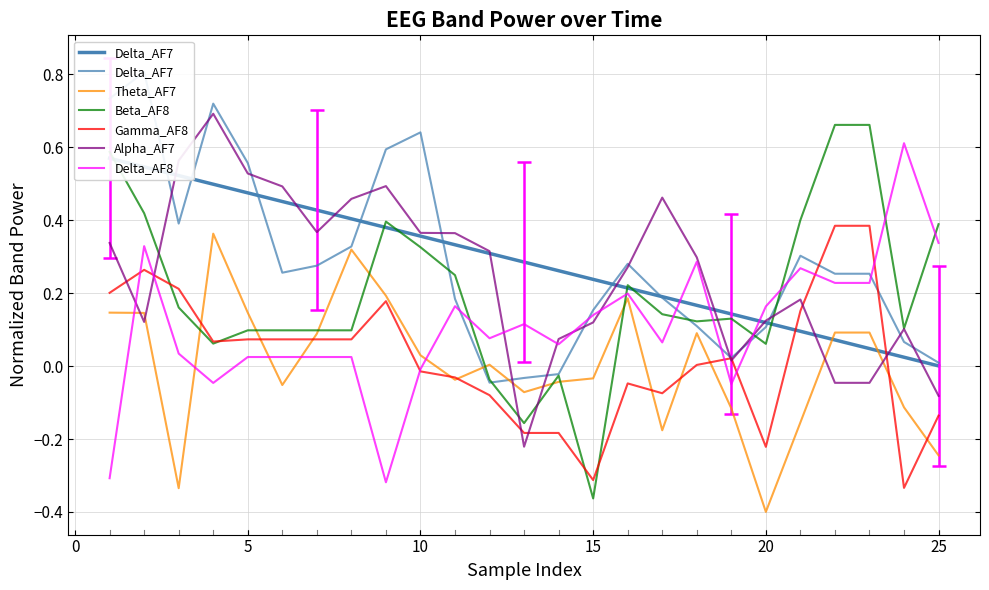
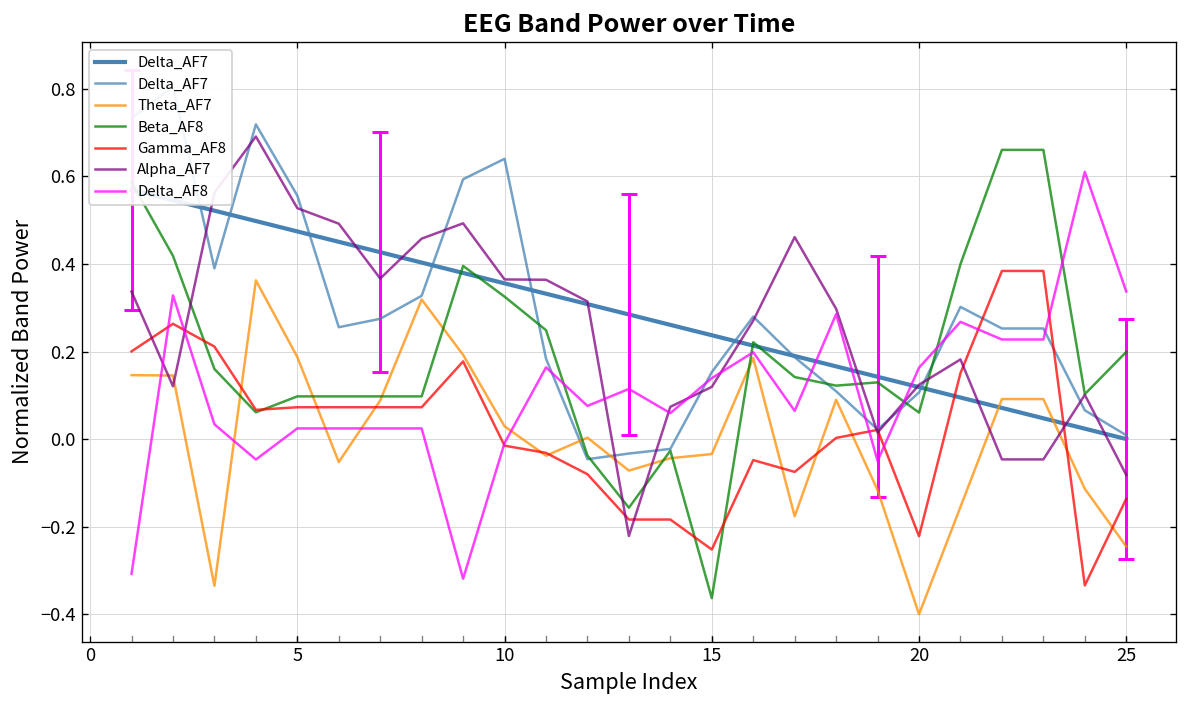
Theta_AF7, 5: 0.15 -> 0.19
Gamma_AF8, 15: -0.31 -> -0.25
Beta_AF8, 25: 0.39 -> 0.20
